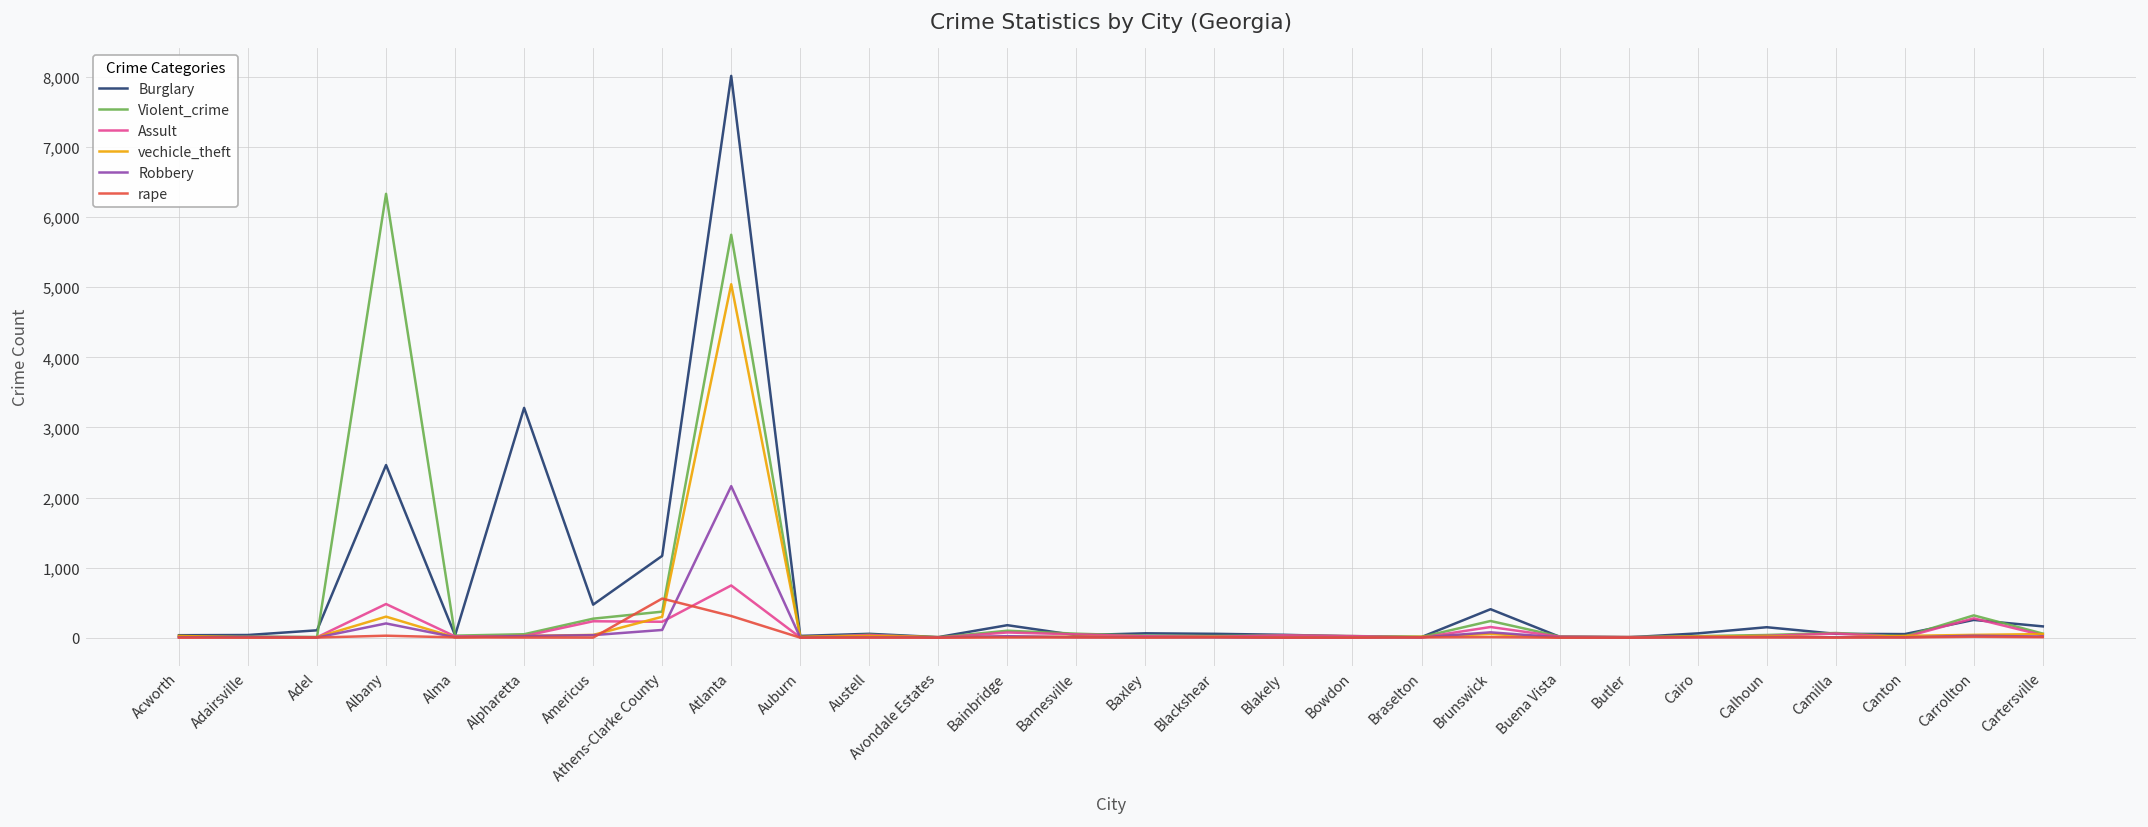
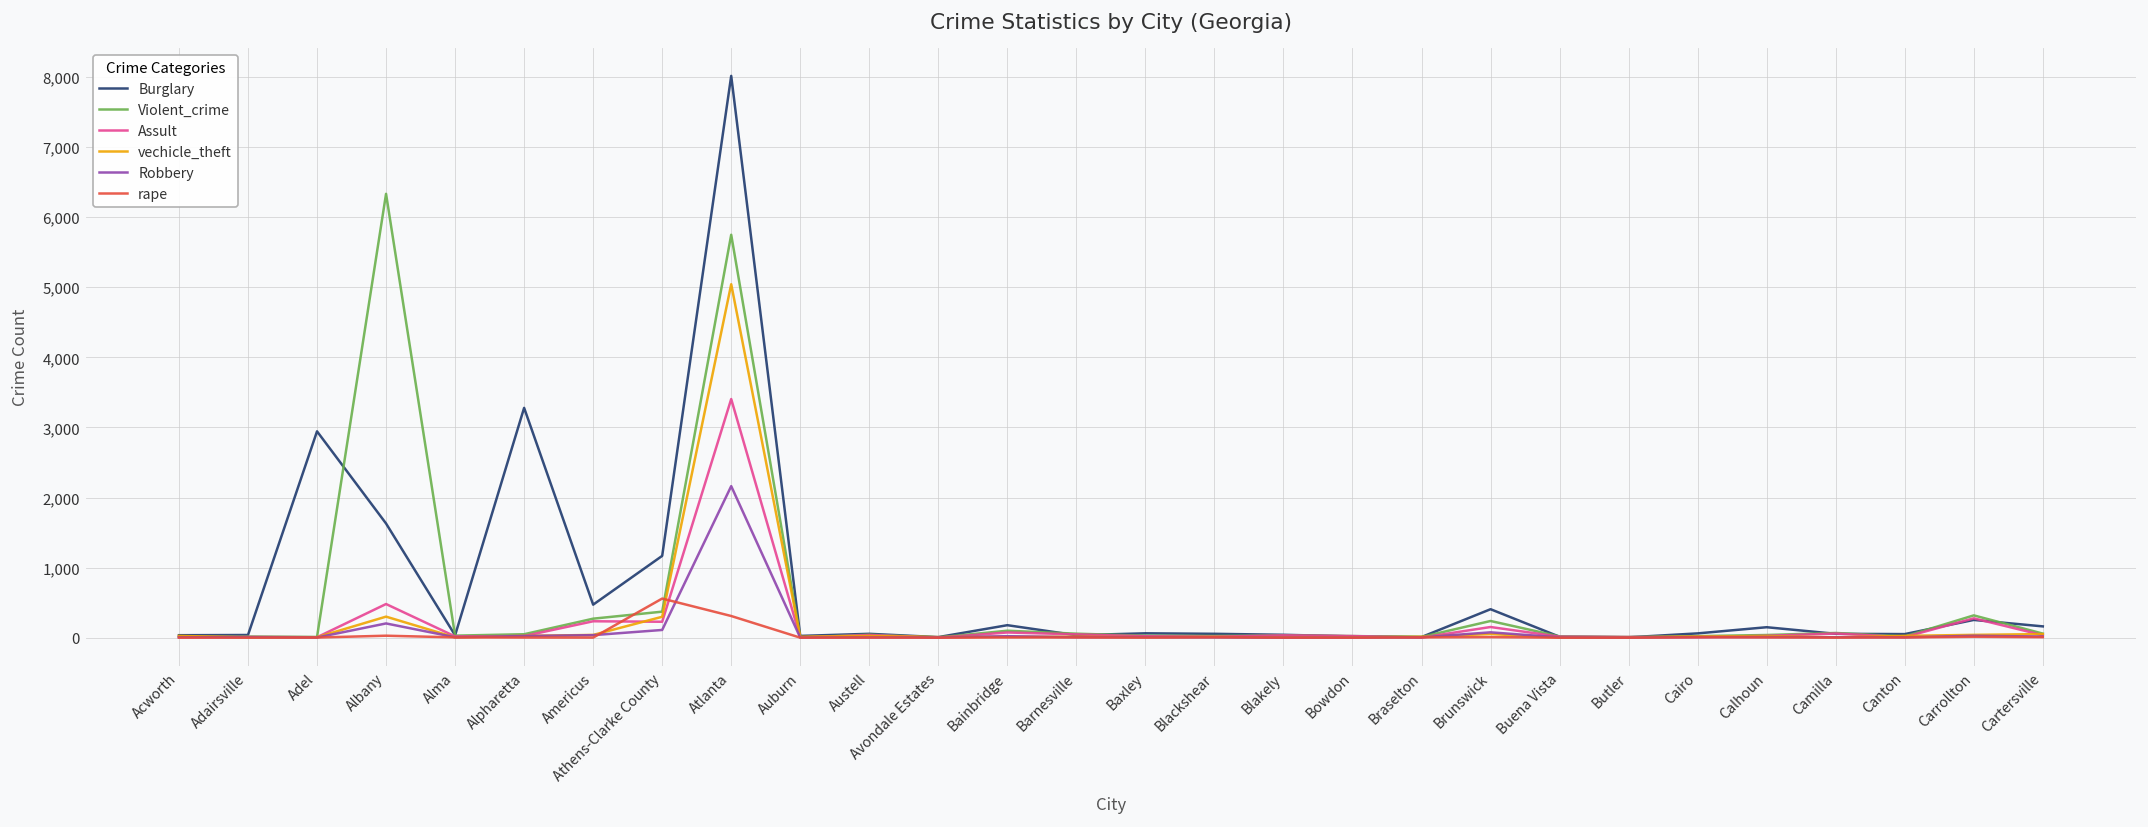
Burglary, Adel: 100 -> 2,900
Burglary, Albany: 2,500 -> 1,600
Assult, Atlanta: 700 -> 3,400
